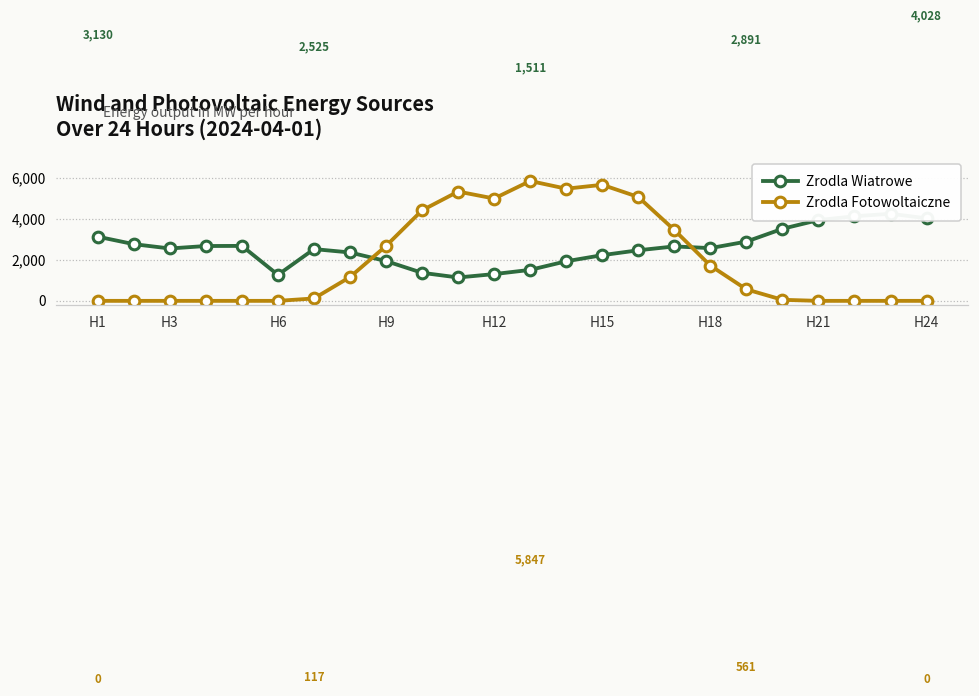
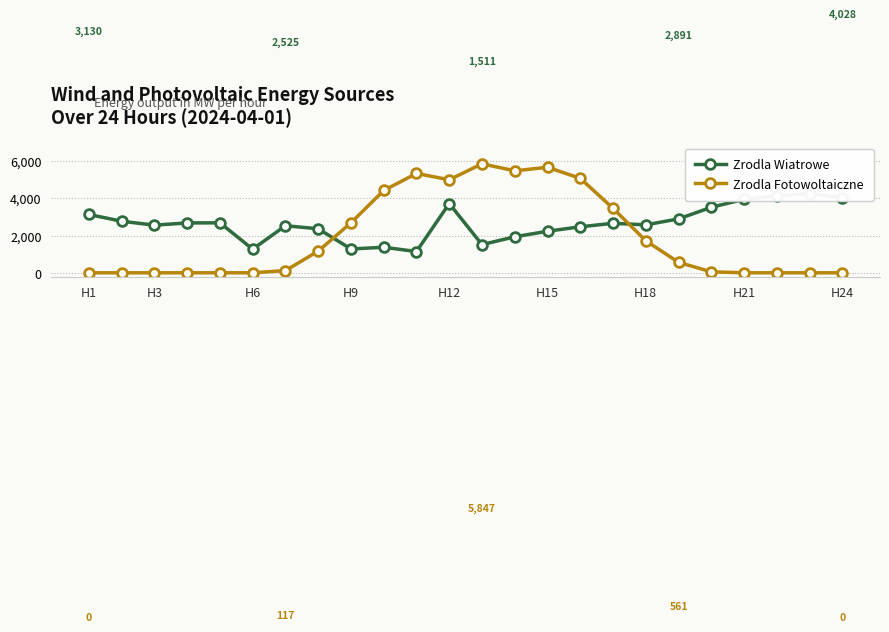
Zrodla Wiatrowe, H9: 1,900 -> 1,300
Zrodla Wiatrowe, H12: 1,300 -> 3,700
